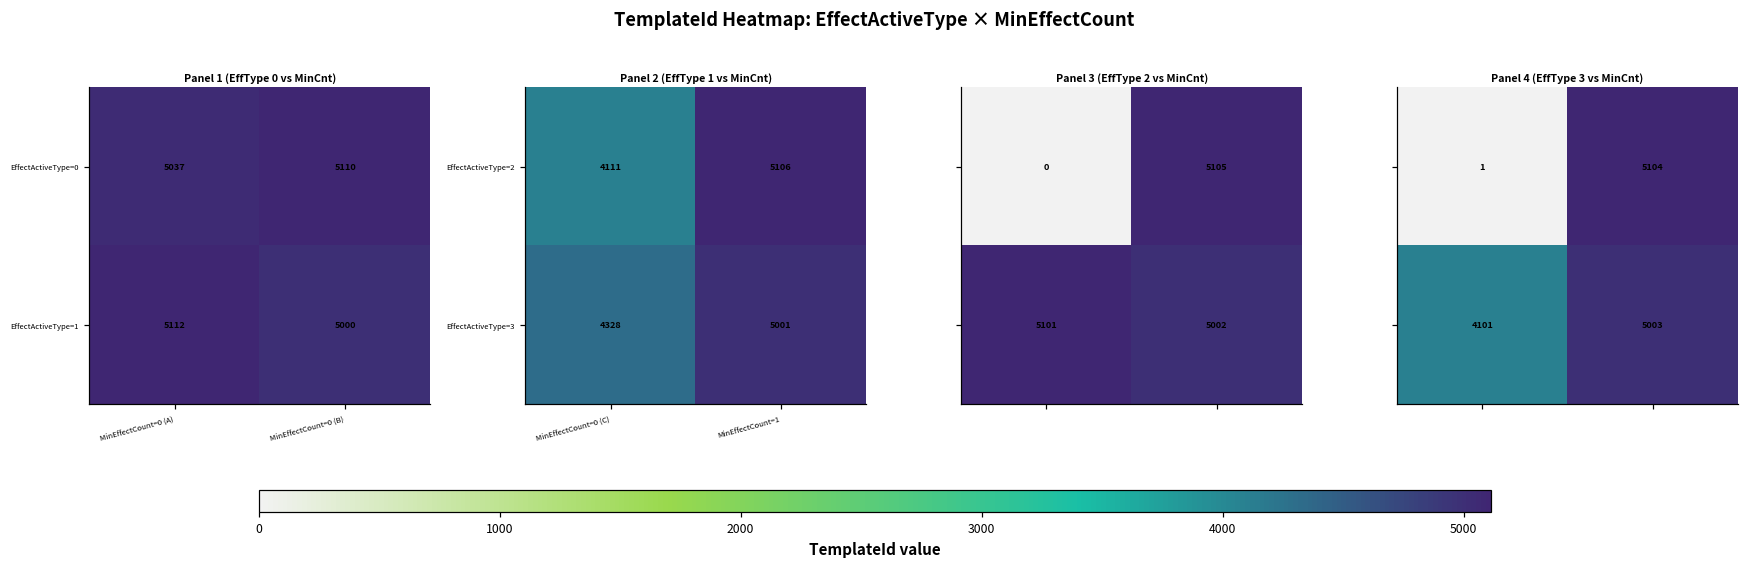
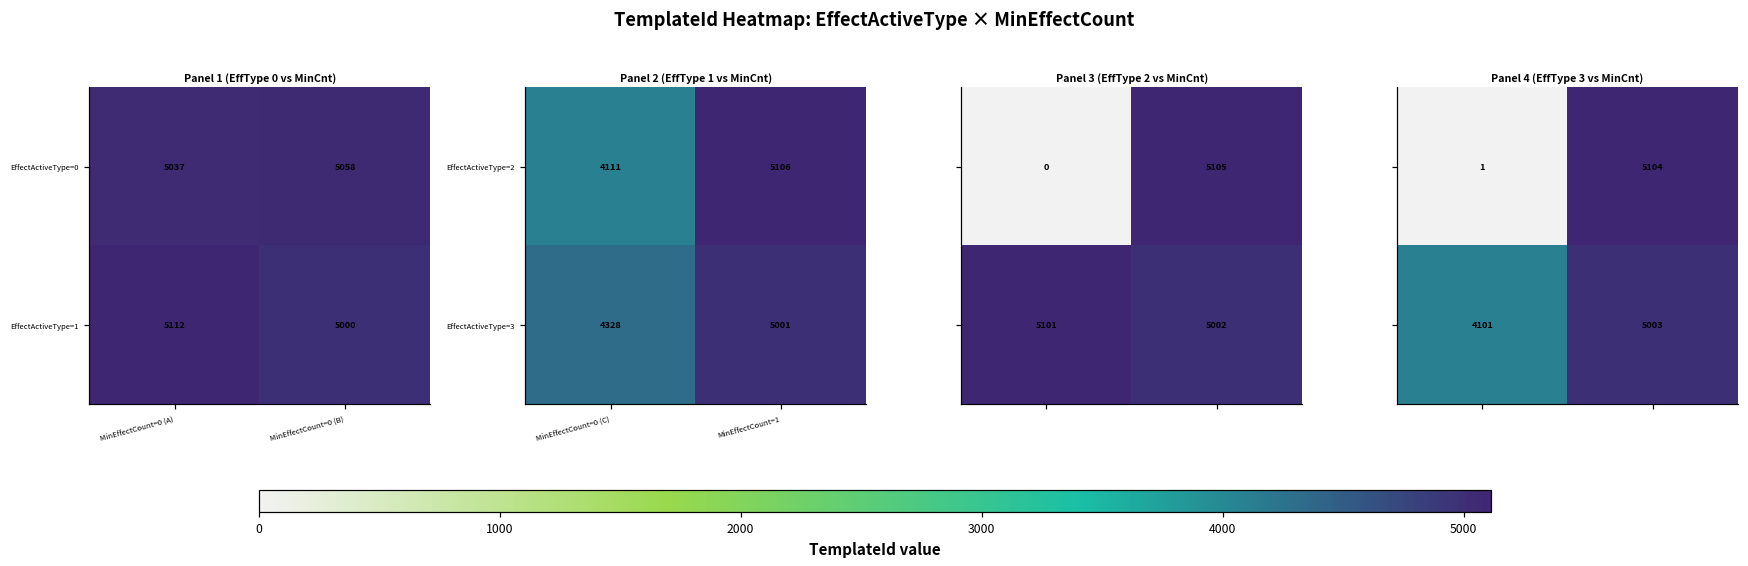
Panel 1 (EffType 0 vs MinCnt), EffectActiveType=0, MinEffectCount=0 (B): 5110 -> 5058
